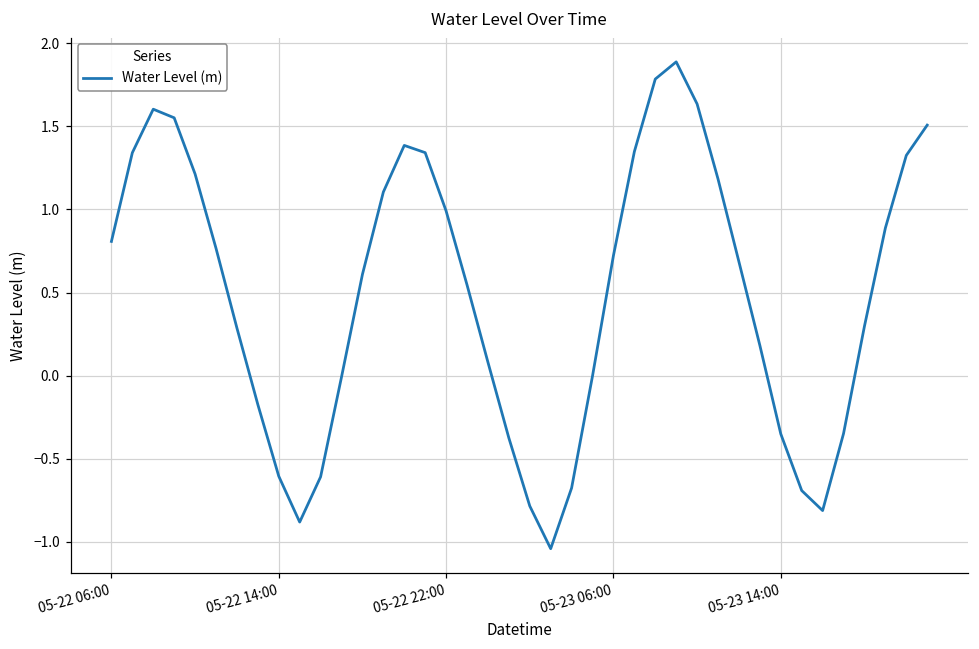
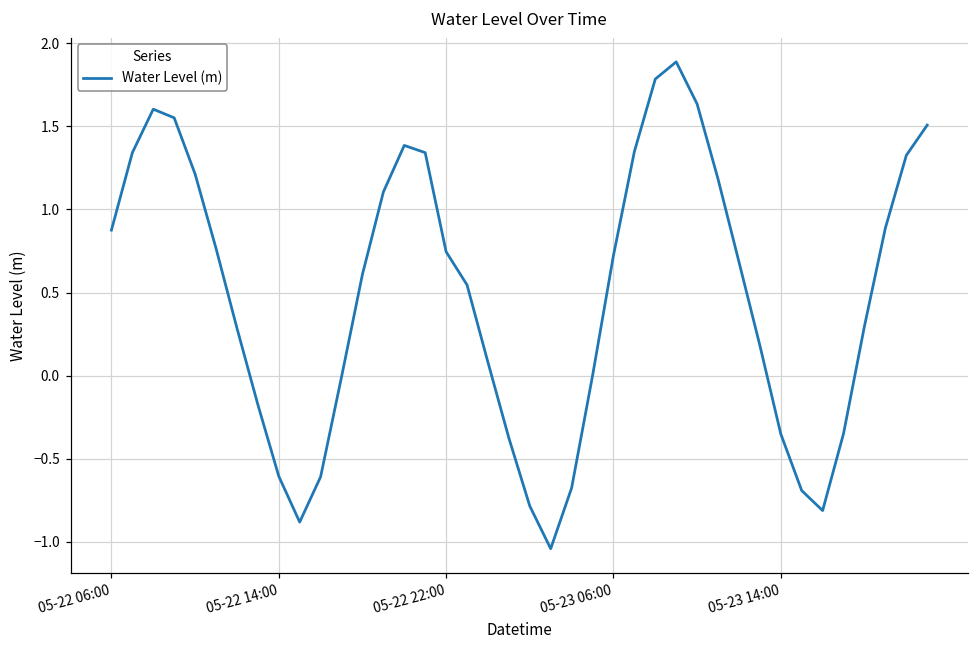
05-22 06:00: 0.81 -> 0.87
05-22 22:00: 0.99 -> 0.75
